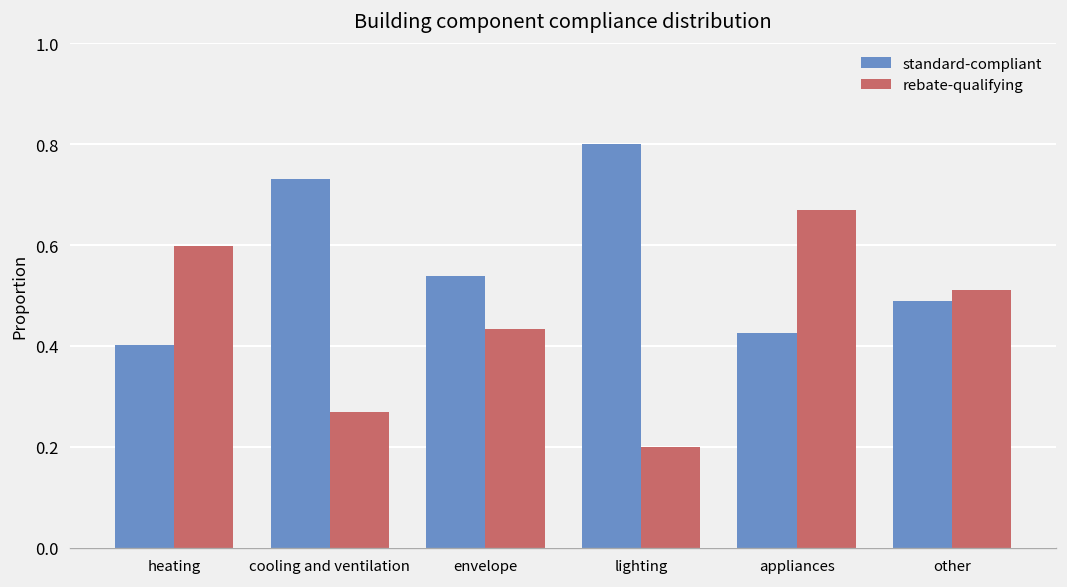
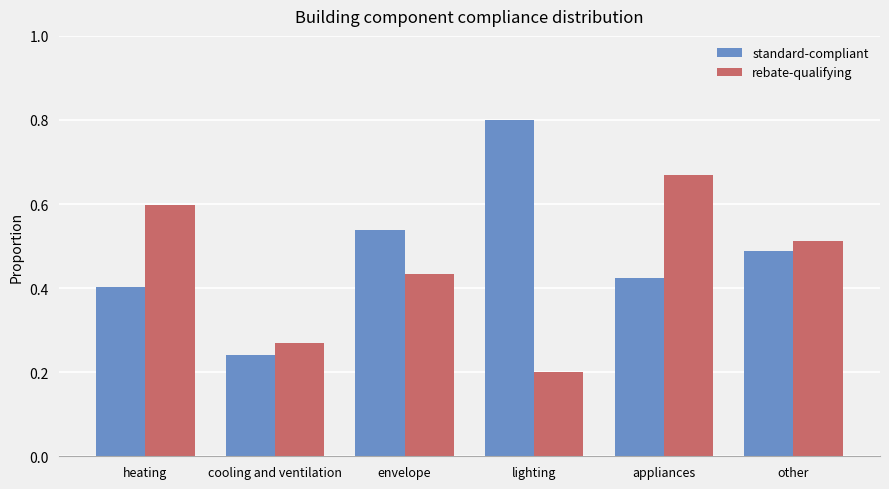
standard-compliant, cooling and ventilation: 0.73 -> 0.24
